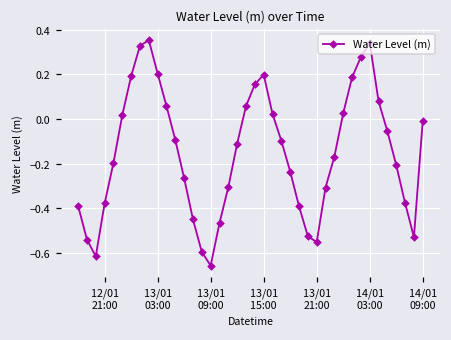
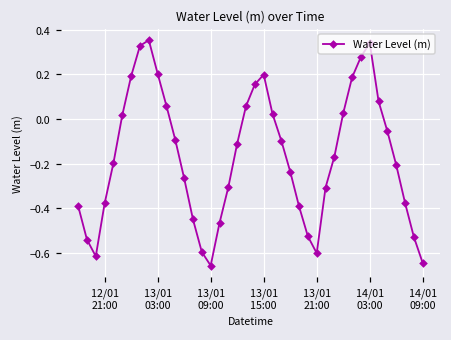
13/01 21:00: -0.55 -> -0.60
14/01 09:00: -0.01 -> -0.65
